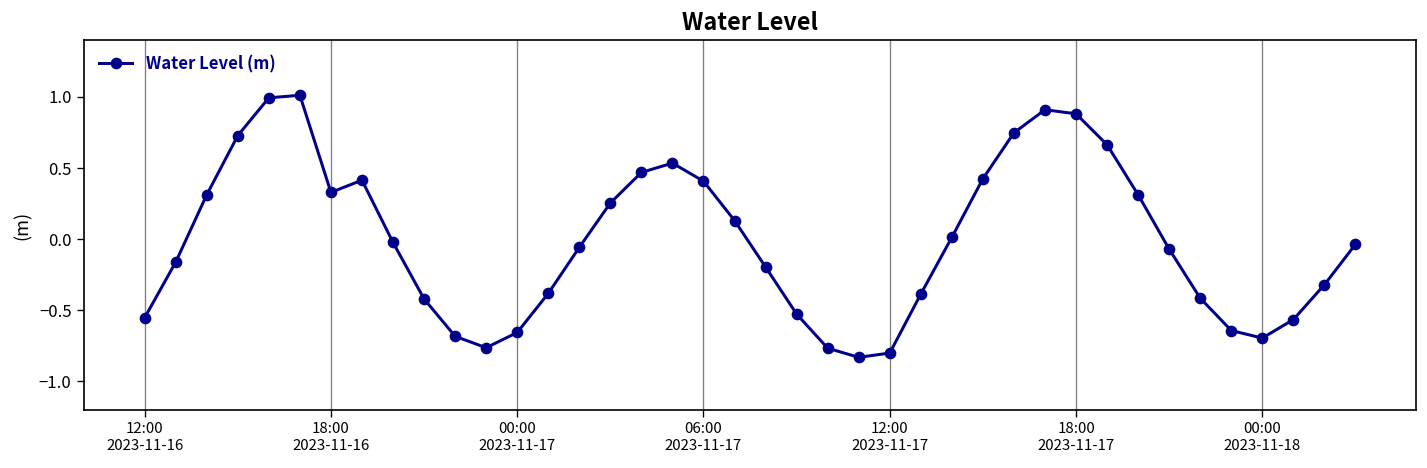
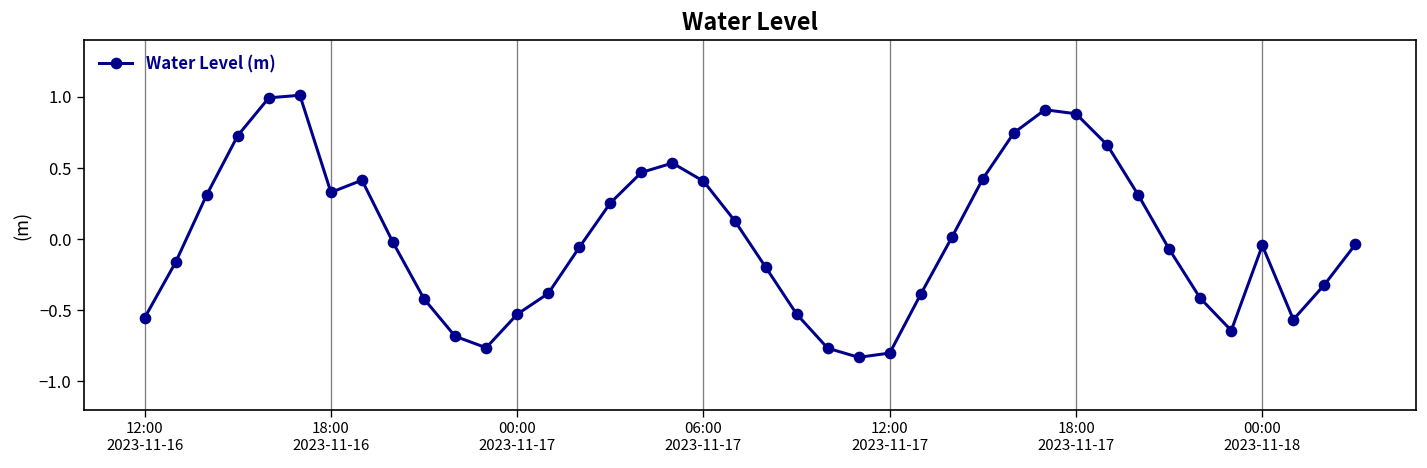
00:00 2023-11-17: -0.66 -> -0.53
00:00 2023-11-18: -0.70 -> -0.04
